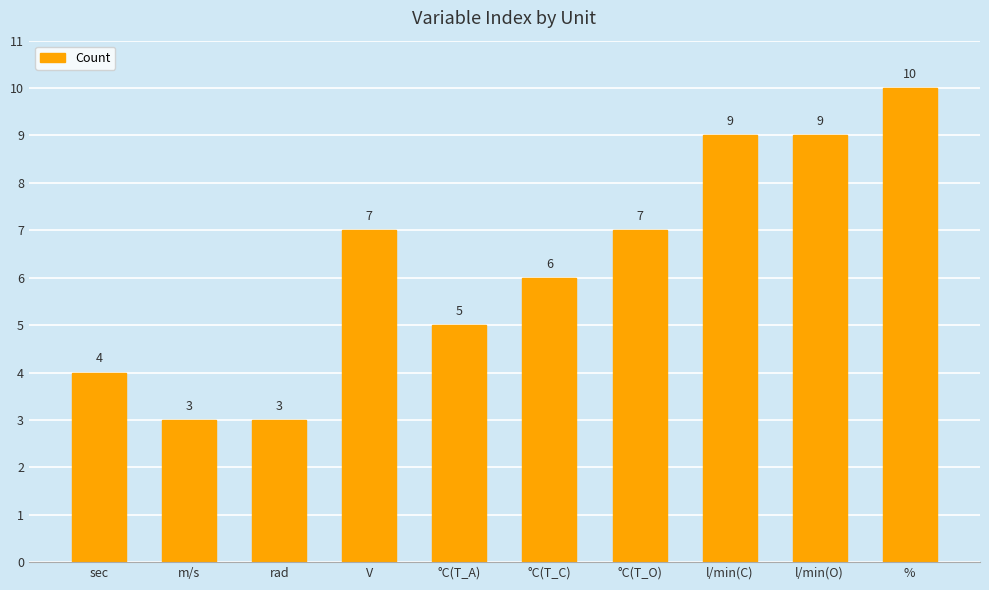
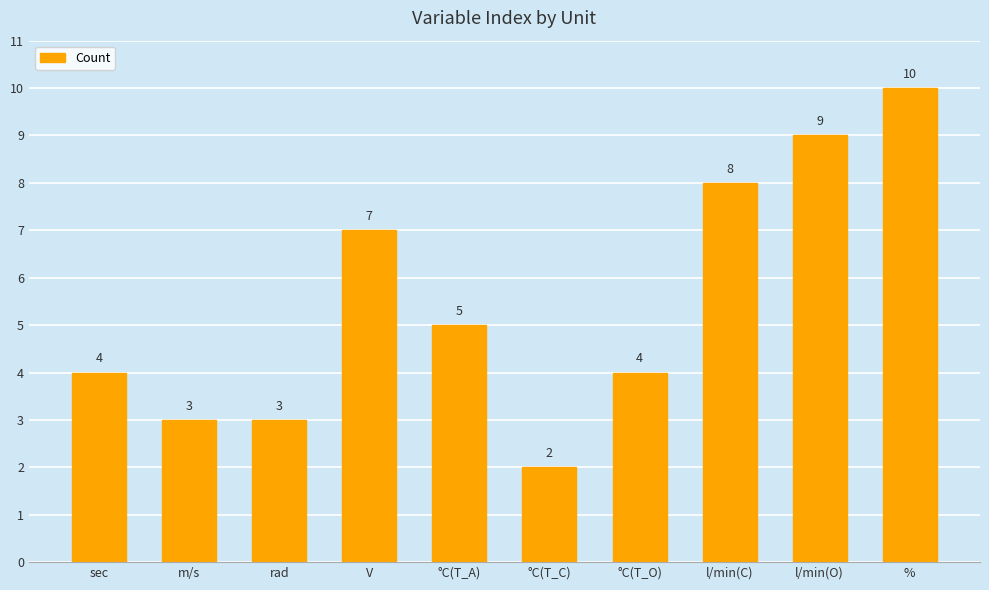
°C(T_C): 6 -> 2
°C(T_O): 7 -> 4
l/min(C): 9 -> 8
